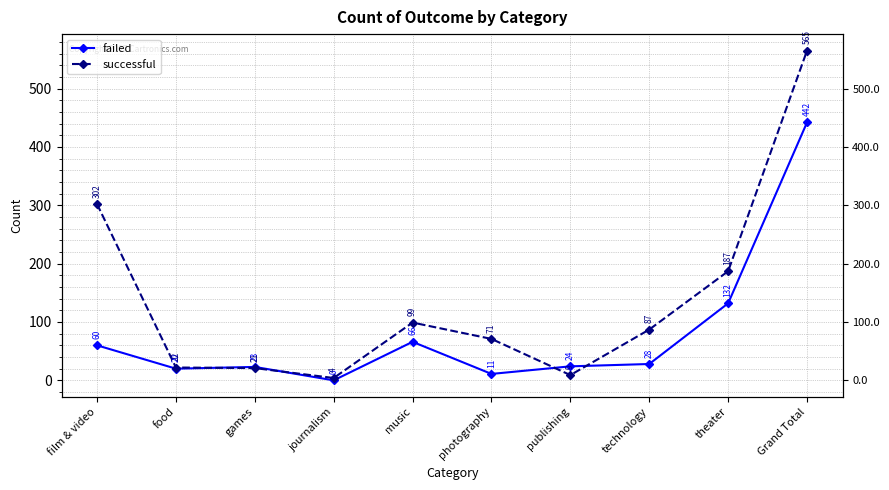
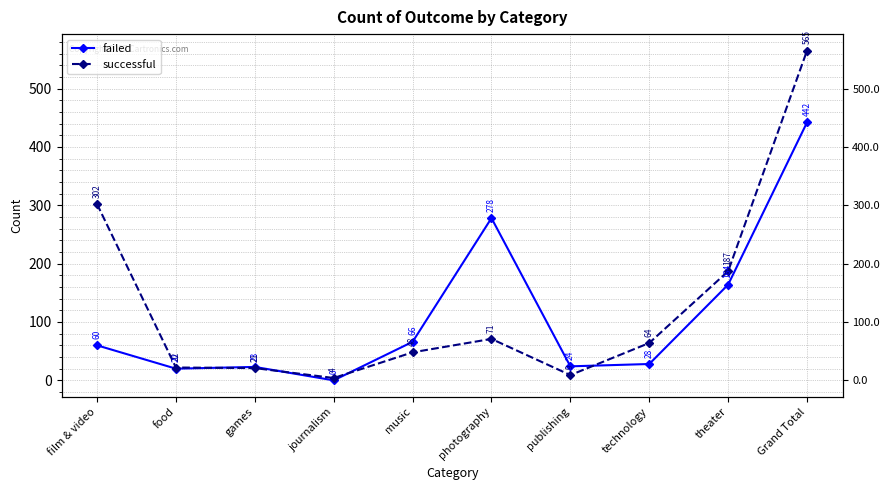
successful, music: 99 -> 48
failed, photography: 11 -> 278
successful, technology: 87 -> 64
failed, theater: 132 -> 164
